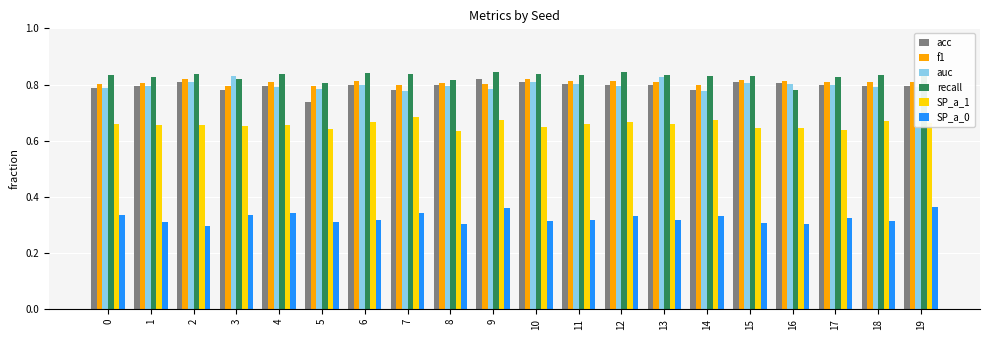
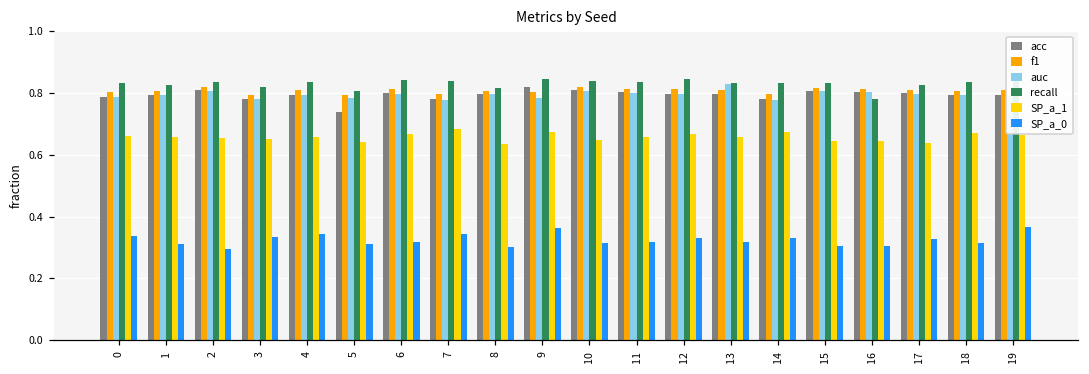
auc, 3: 0.83 -> 0.78
